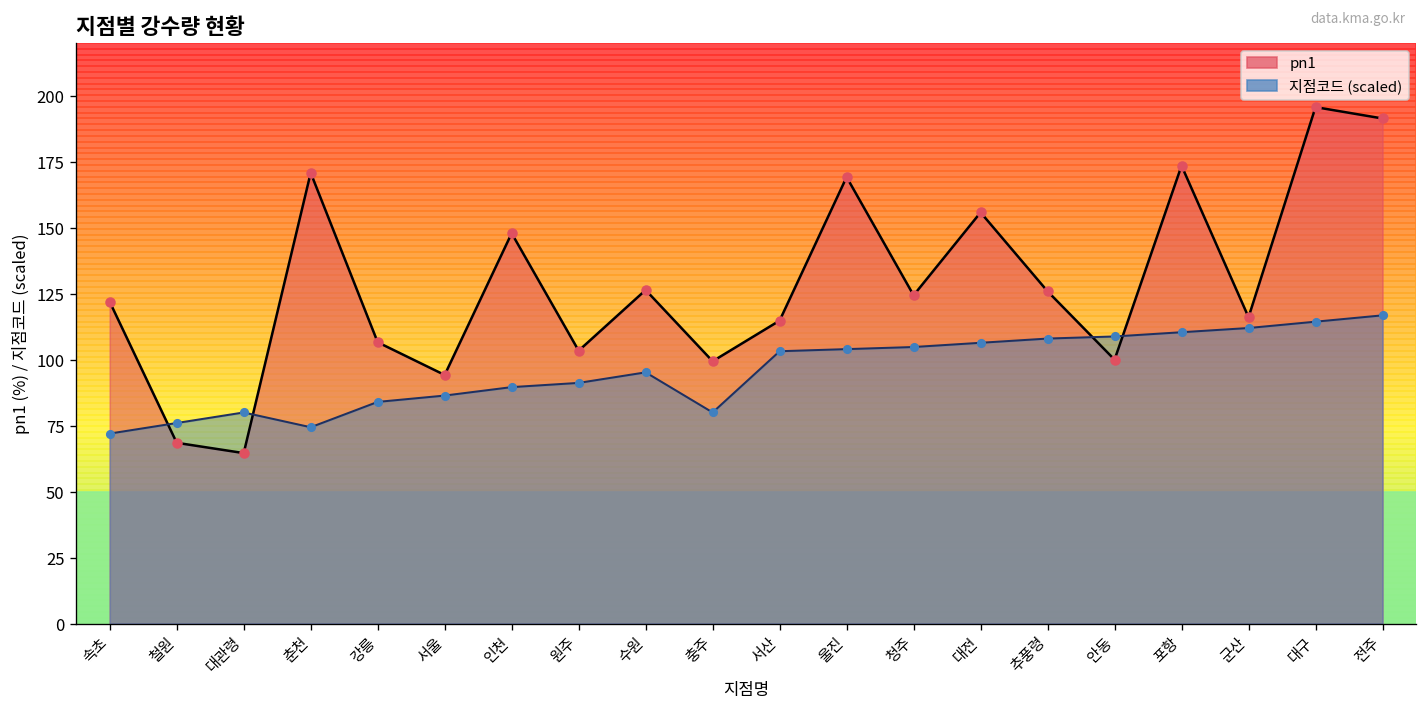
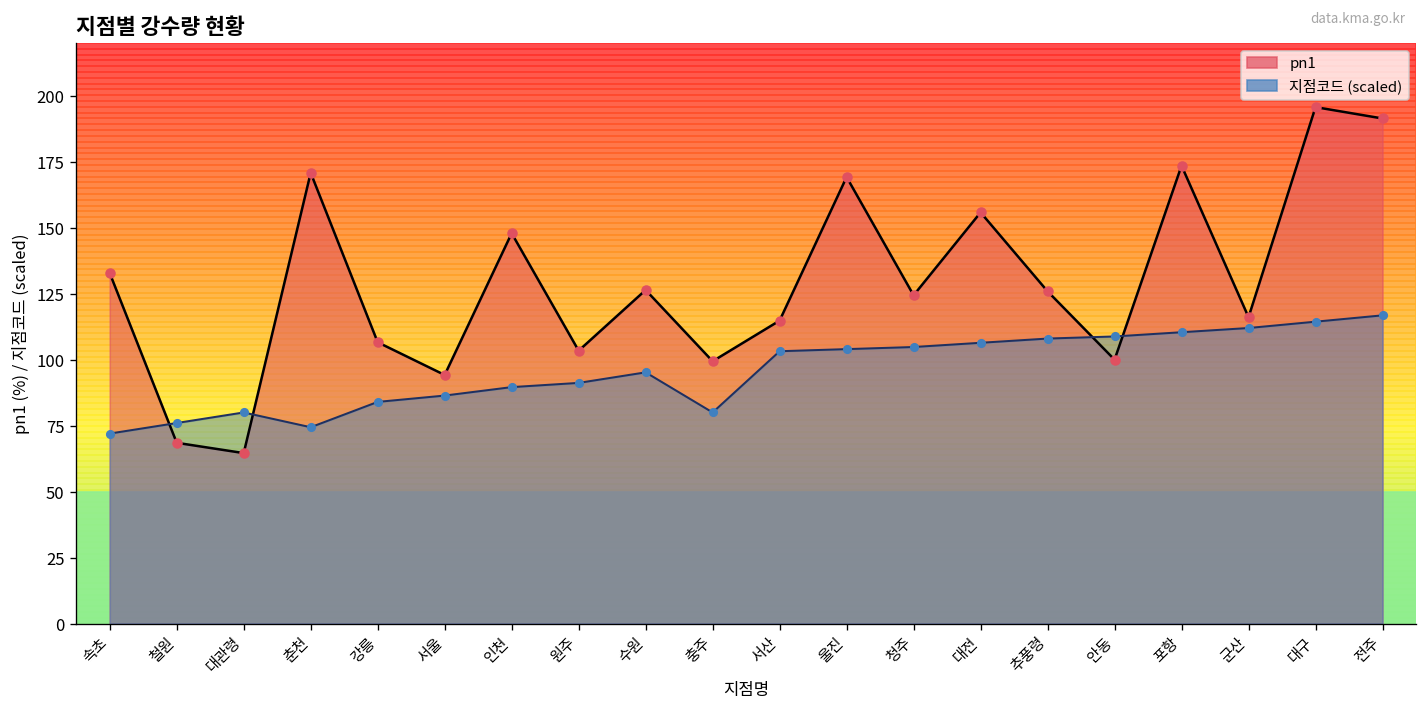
pn1, 속초: 122 -> 133
